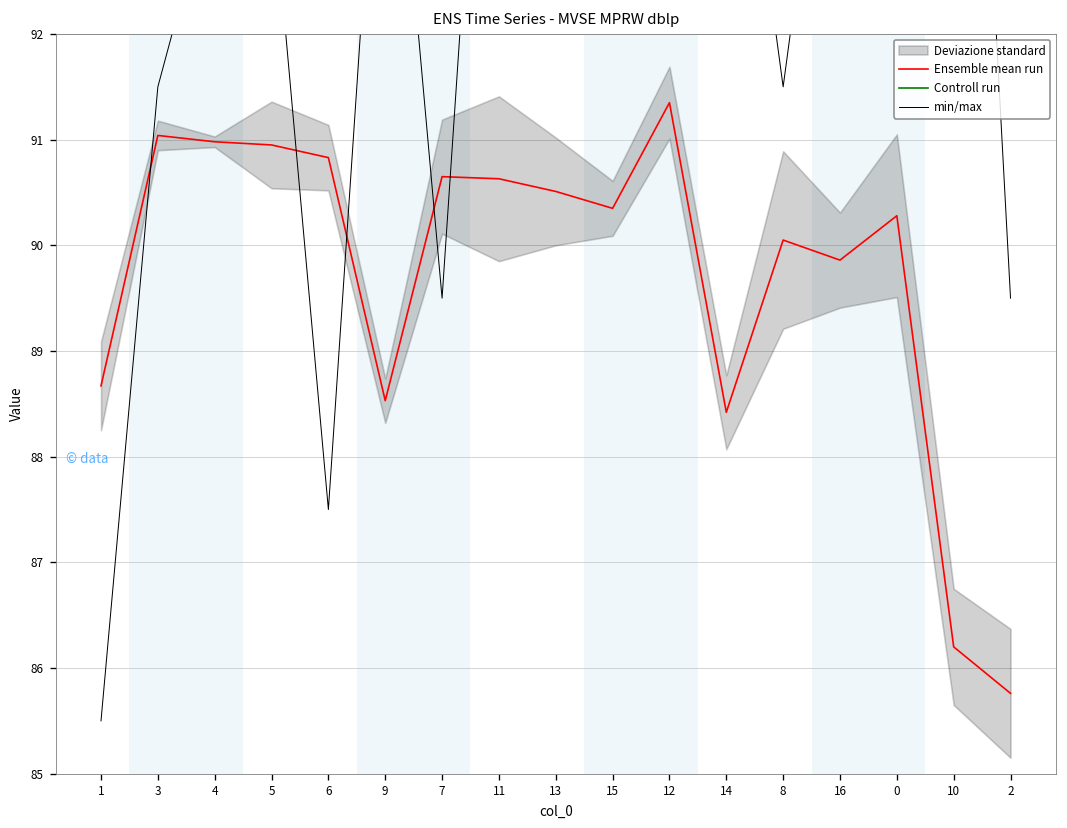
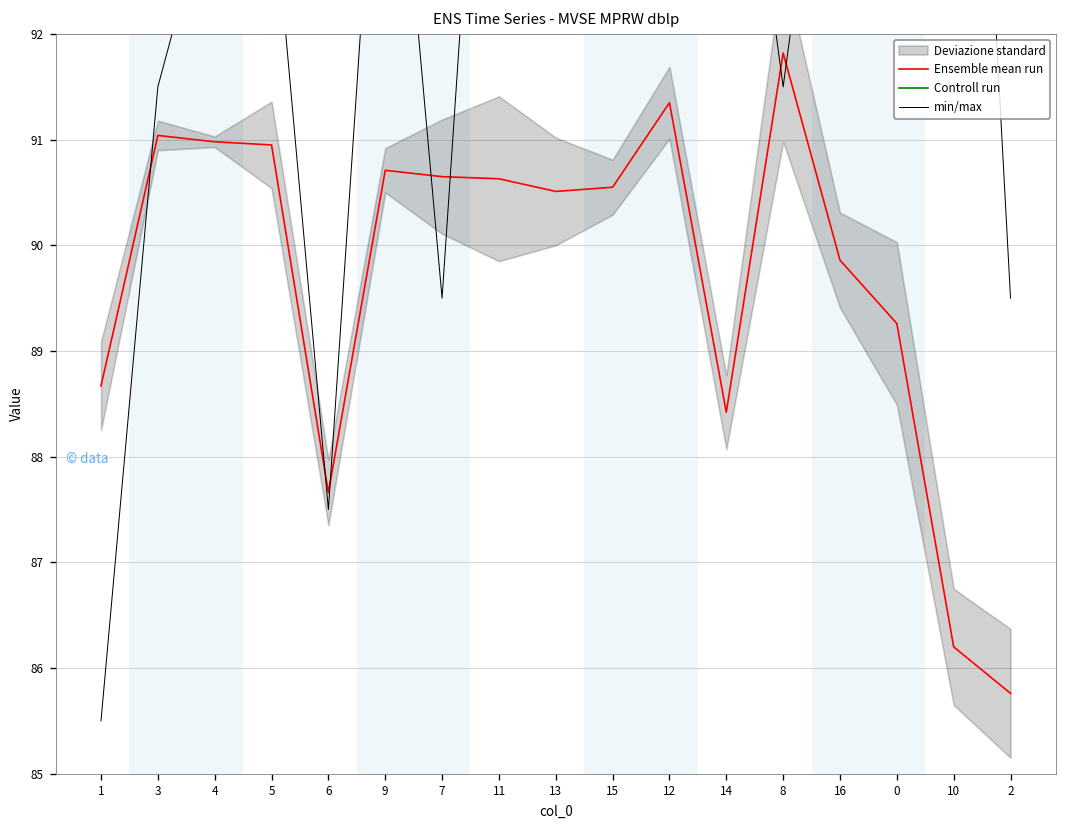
Ensemble mean run, 6: 90.8 -> 87.7
Ensemble mean run, 9: 88.5 -> 90.7
Ensemble mean run, 15: 90.4 -> 90.6
Ensemble mean run, 8: 90.1 -> 91.8
Ensemble mean run, 0: 90.3 -> 89.3
